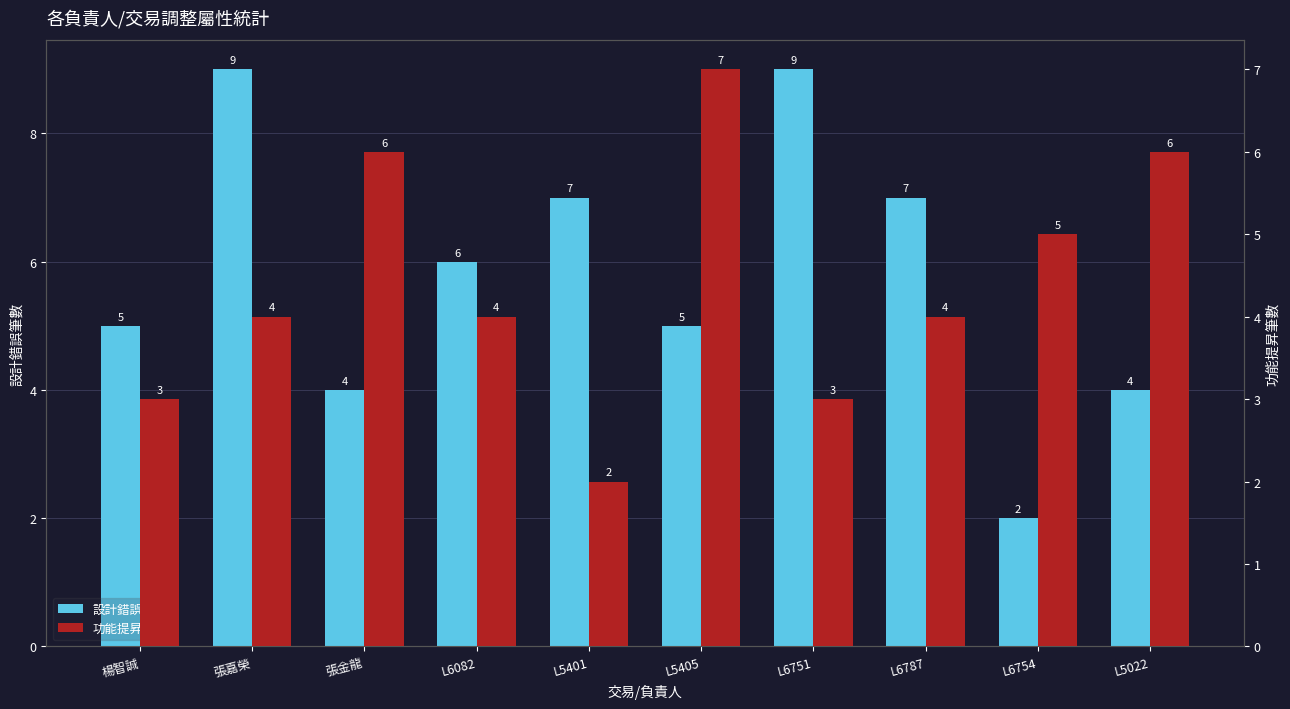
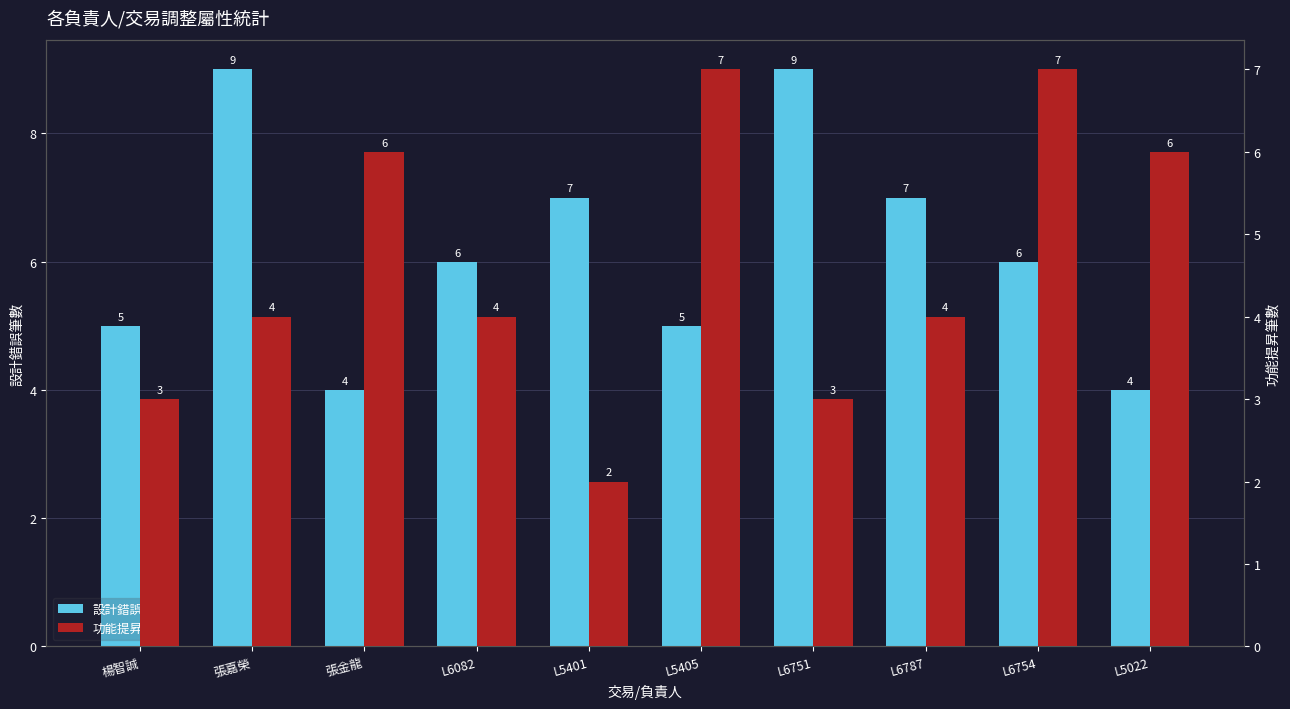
設計錯誤, L6754: 2 -> 6
功能提昇, L6754: 5 -> 7
